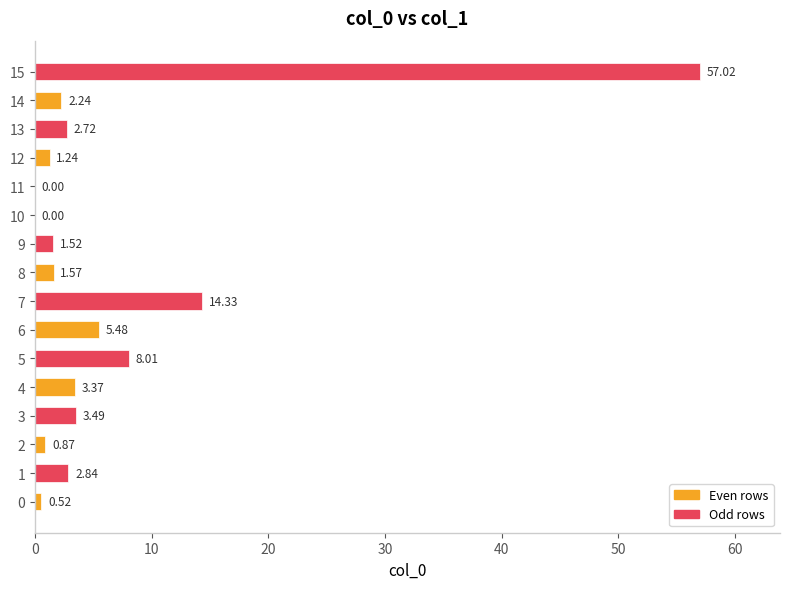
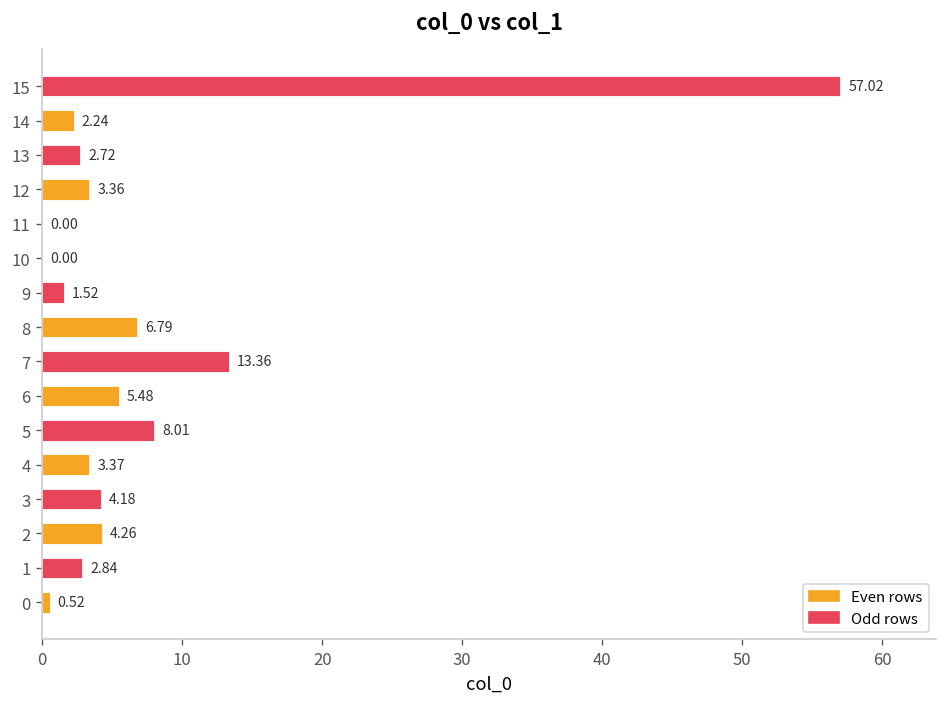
12: 1.24 -> 3.36
8: 1.57 -> 6.79
7: 14.33 -> 13.36
3: 3.49 -> 4.18
2: 0.87 -> 4.26
